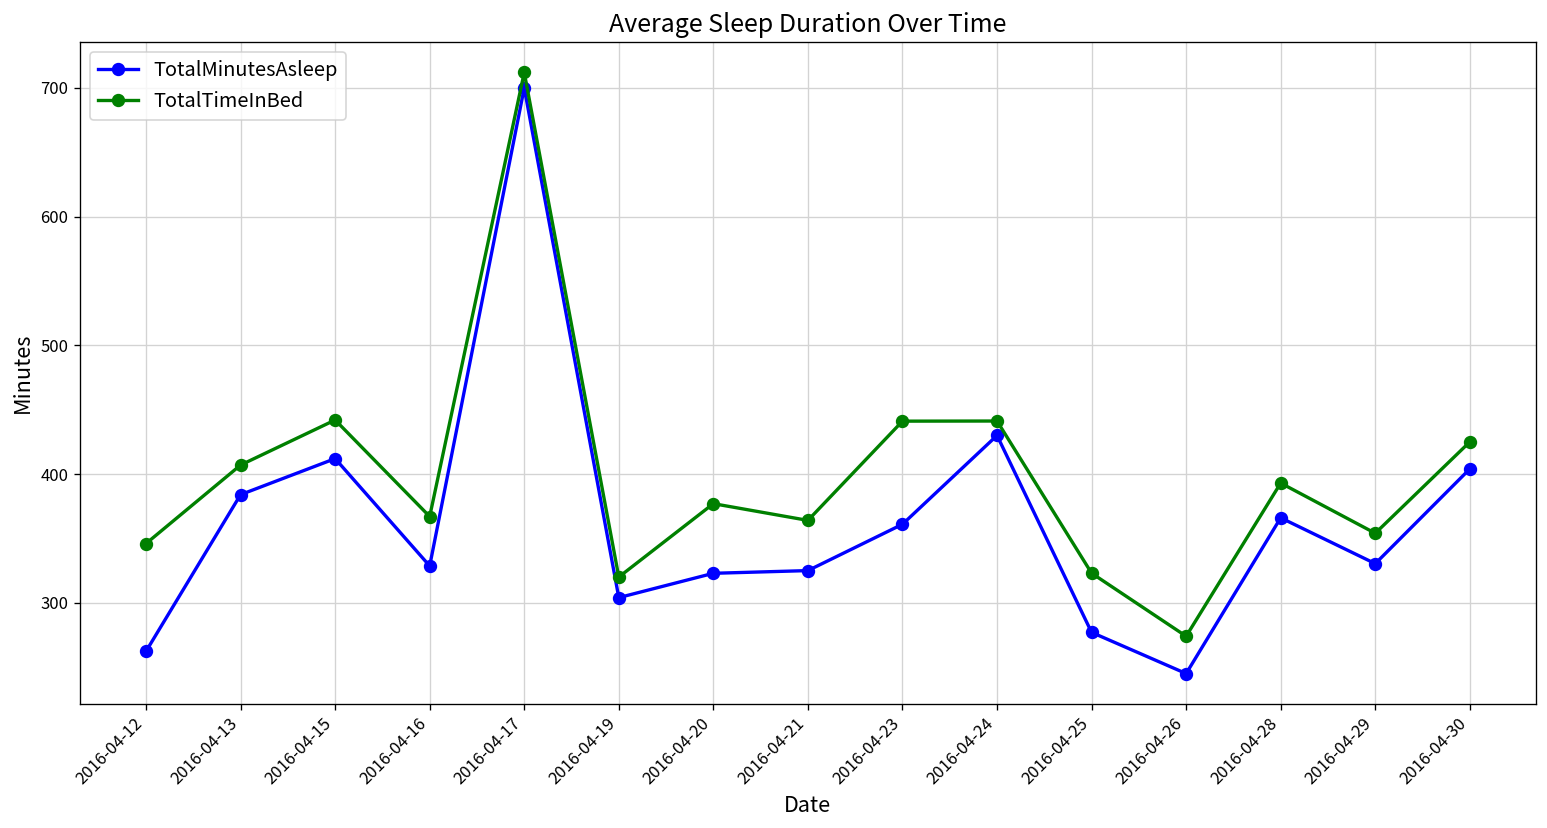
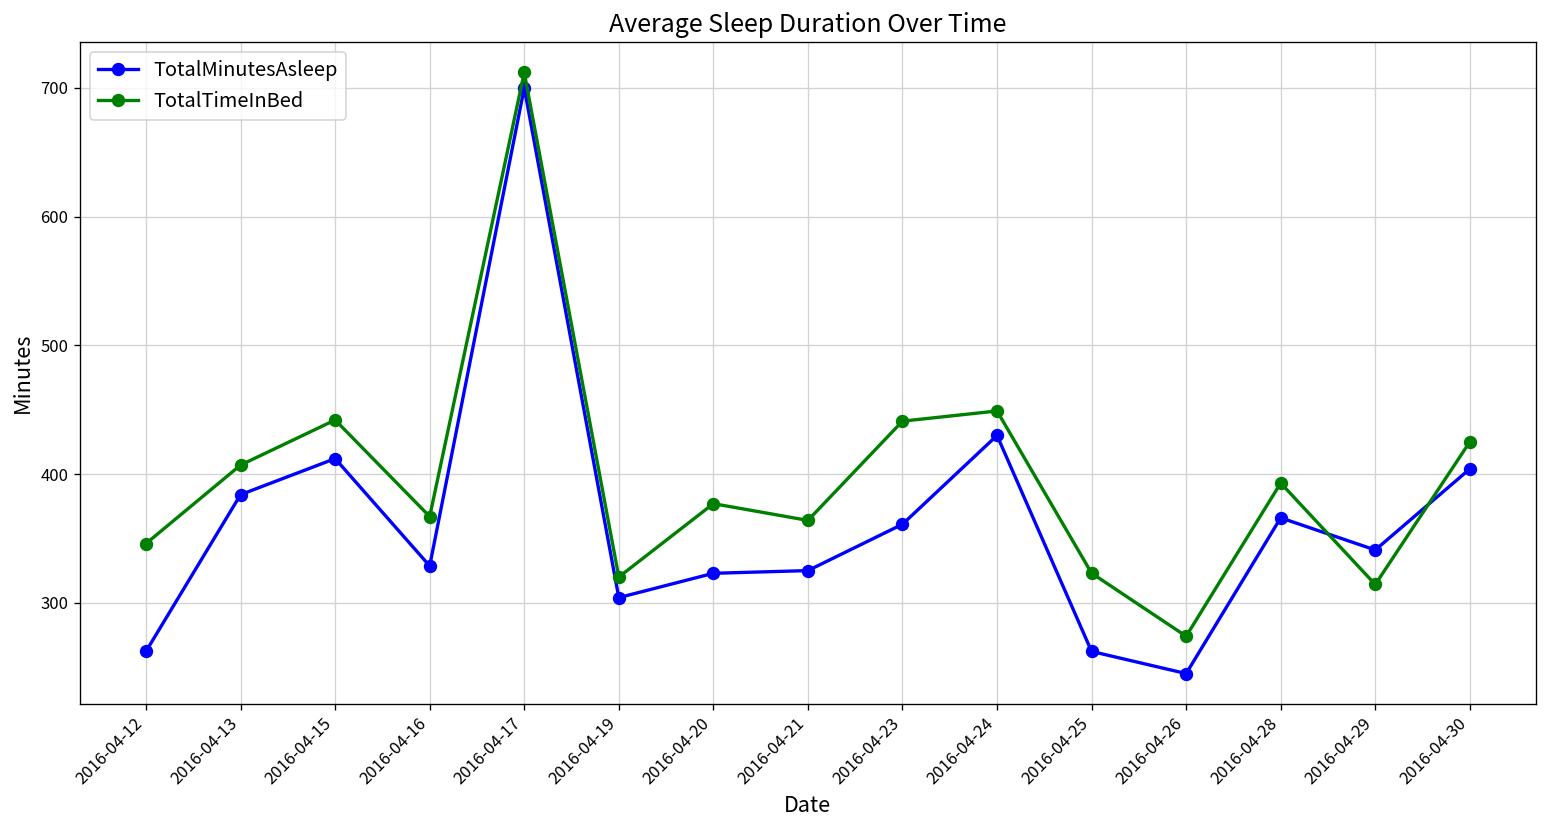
TotalTimeInBed, 2016-04-24: 441 -> 449
TotalMinutesAsleep, 2016-04-25: 277 -> 262
TotalMinutesAsleep, 2016-04-29: 330 -> 341
TotalTimeInBed, 2016-04-29: 354 -> 314
